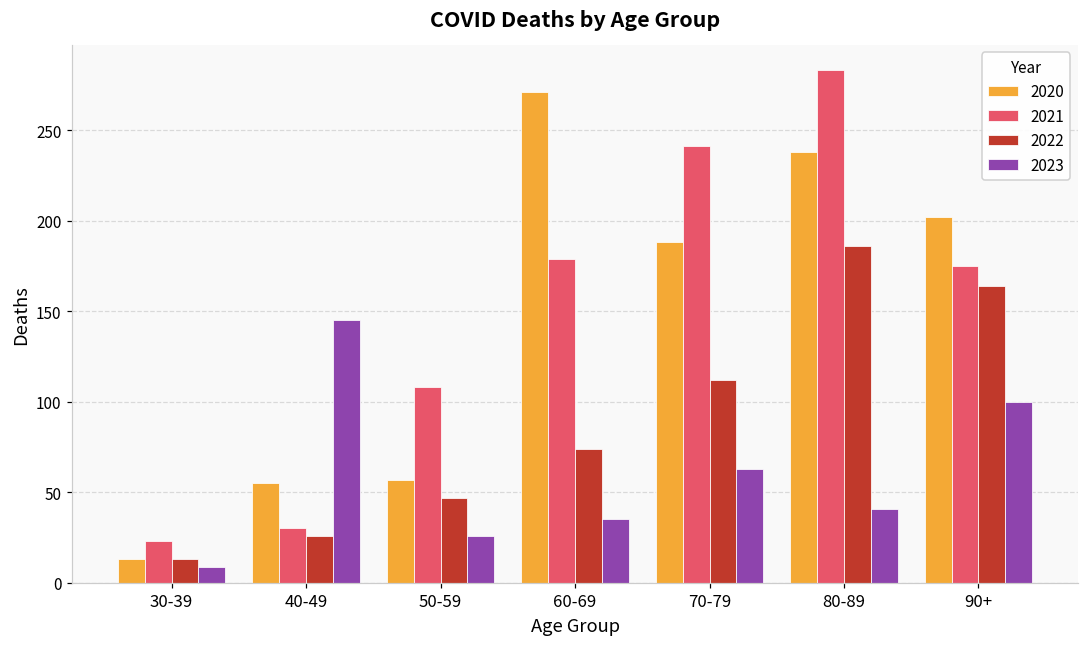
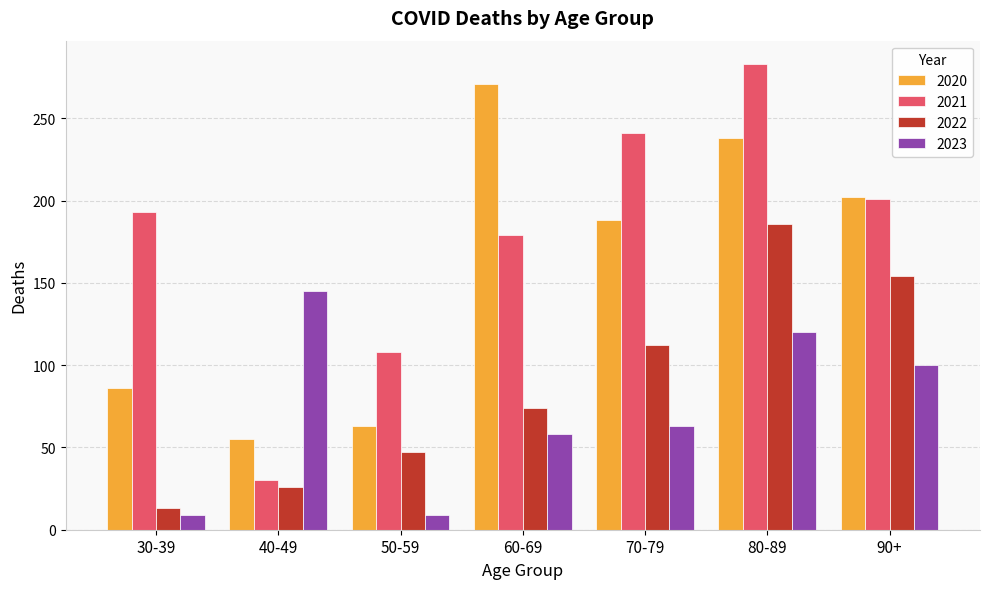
2020, 30-39: 13 -> 86
2021, 30-39: 23 -> 193
2020, 50-59: 57 -> 63
2023, 50-59: 26 -> 9
2023, 60-69: 35 -> 58
2023, 80-89: 41 -> 120
2021, 90+: 175 -> 201
2022, 90+: 164 -> 154
